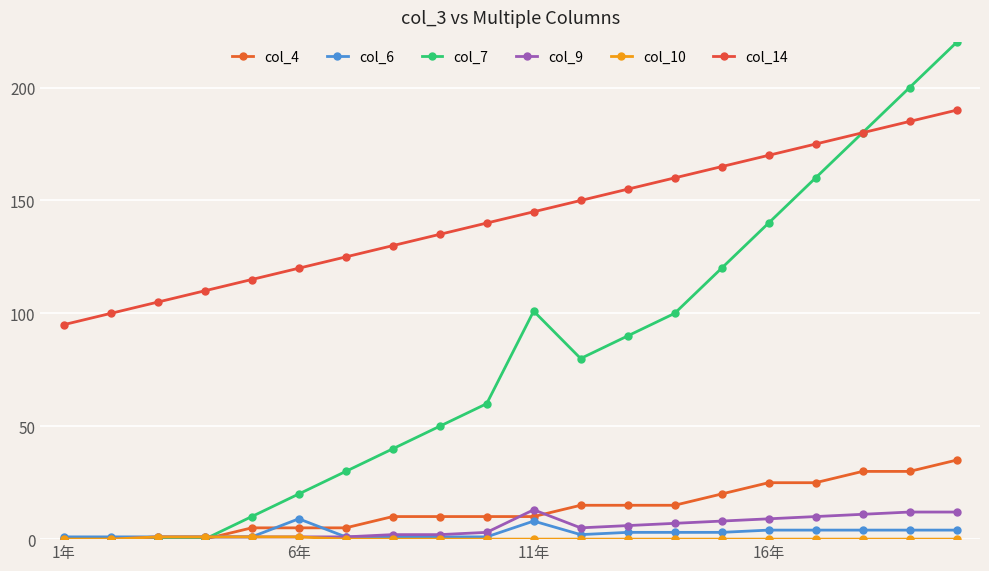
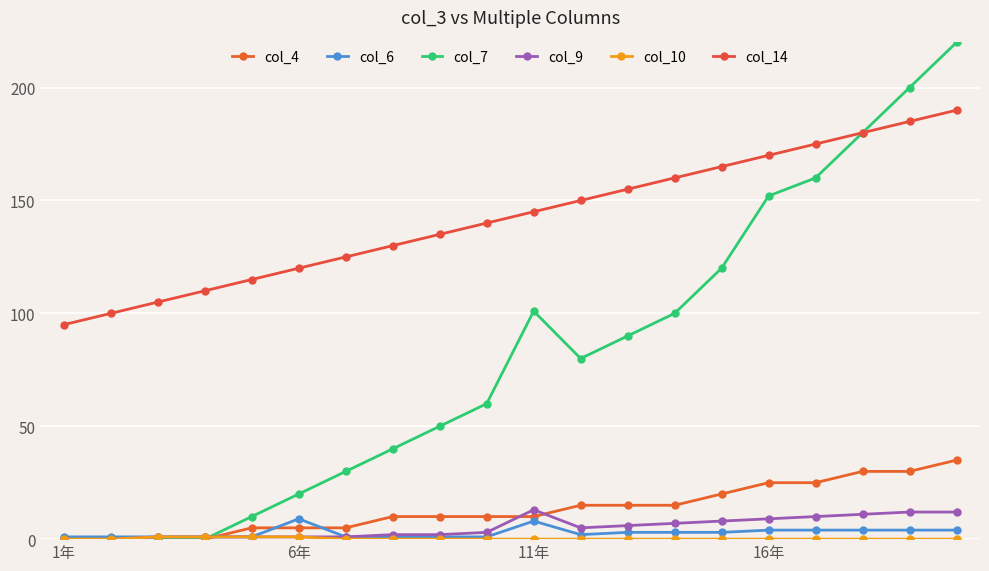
col_7, 16年: 140 -> 152
